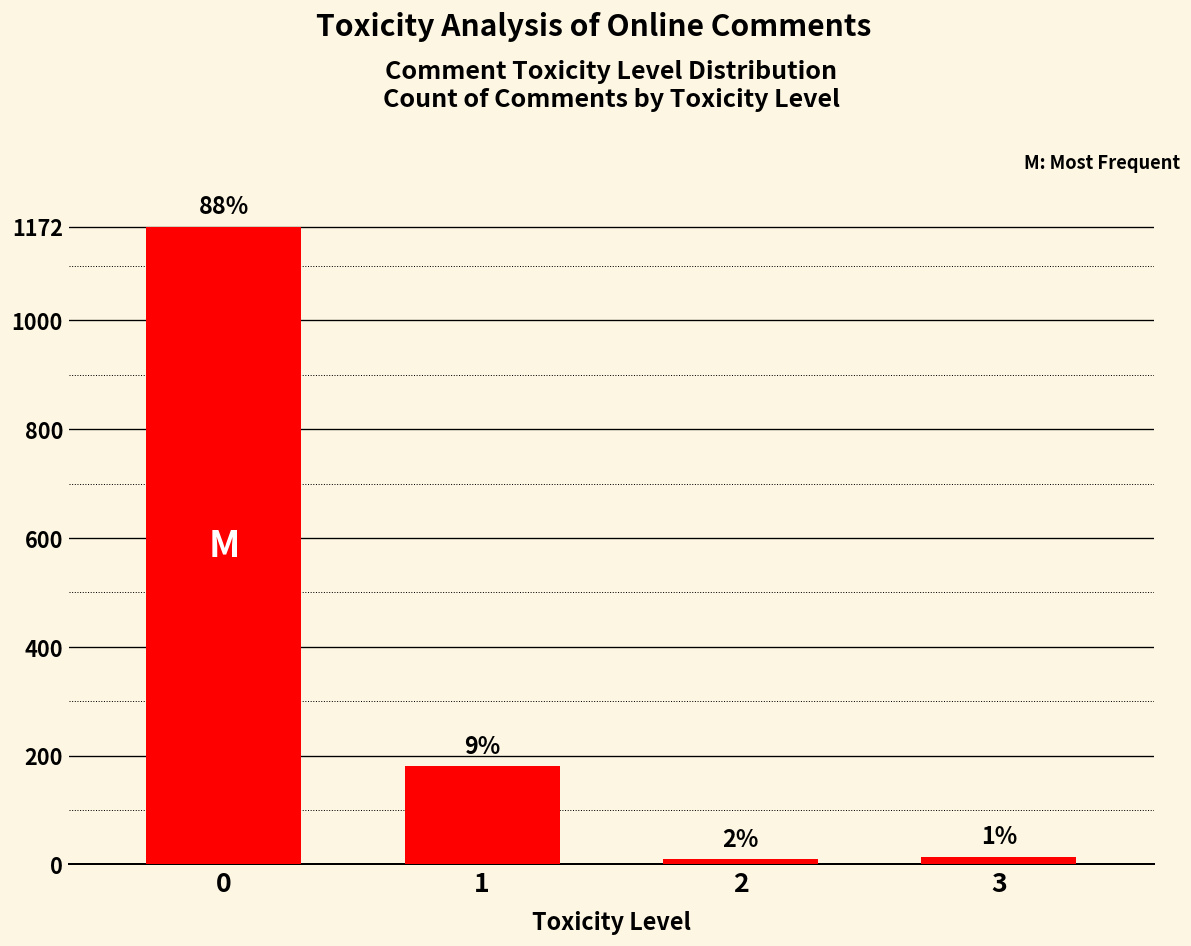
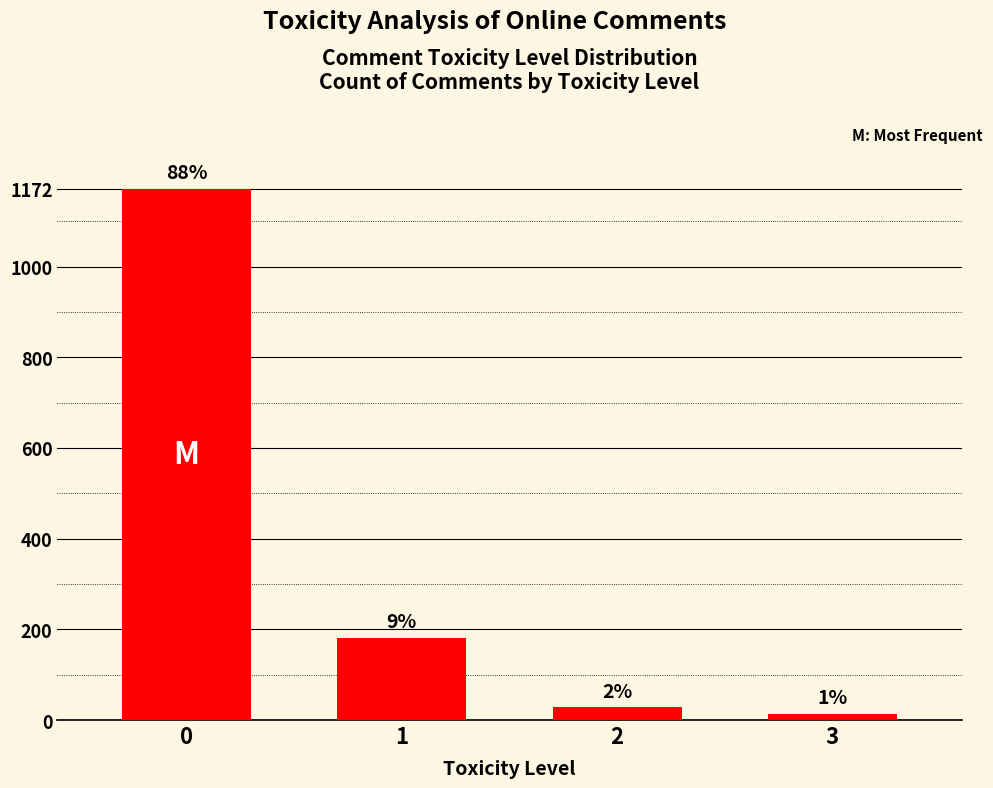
2: 10 -> 30
